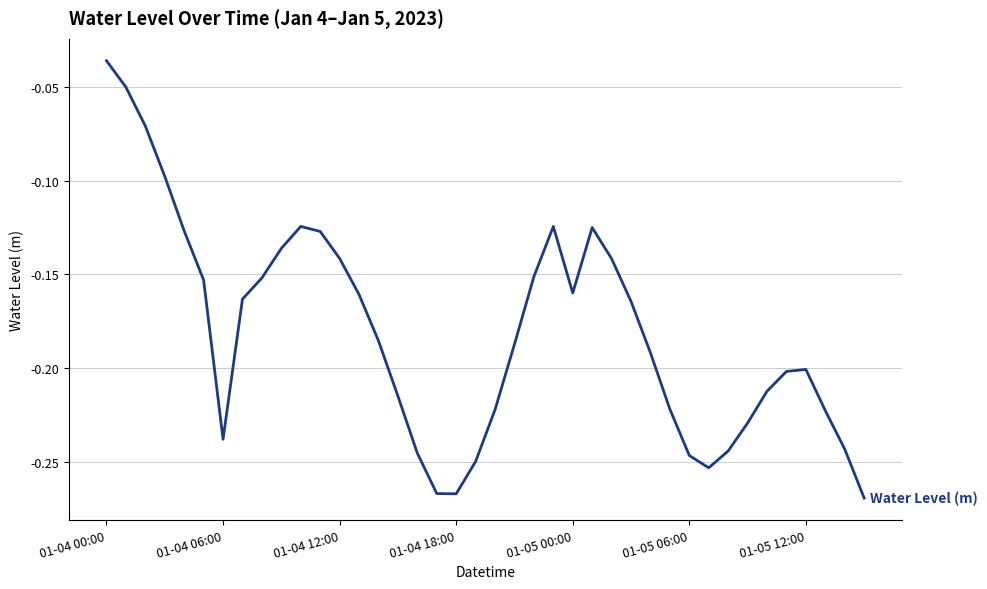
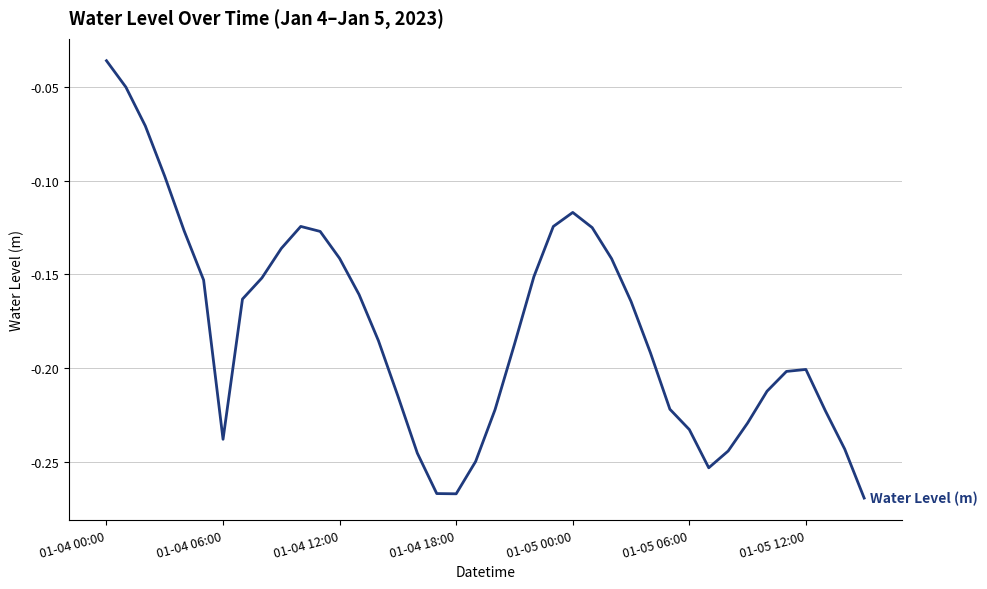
01-05 00:00: -0.160 -> -0.117
01-05 06:00: -0.247 -> -0.233
